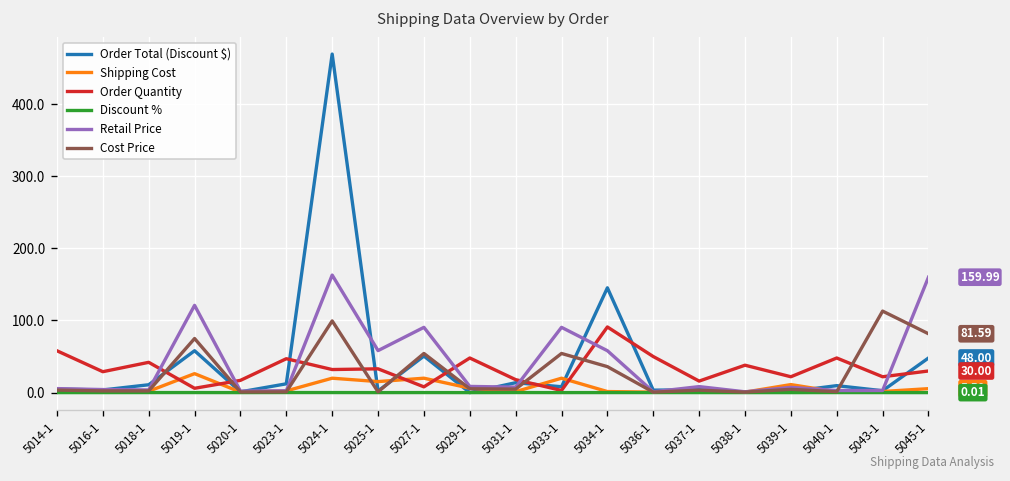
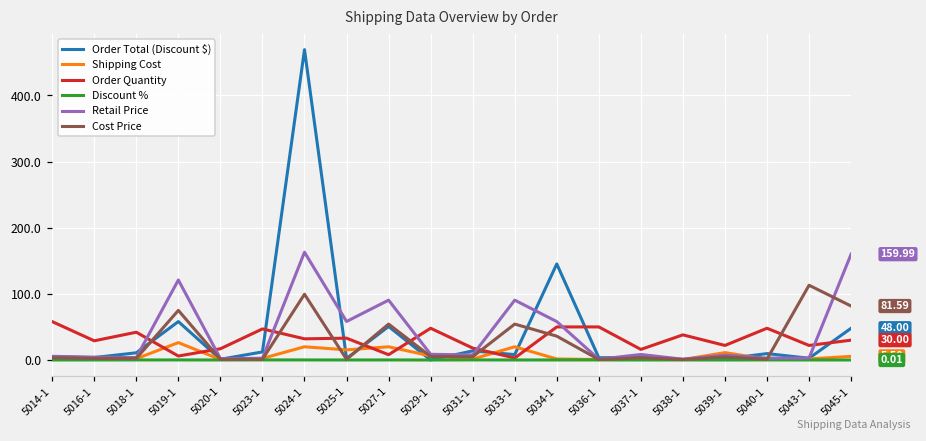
Order Quantity, 5034-1: 90 -> 50
